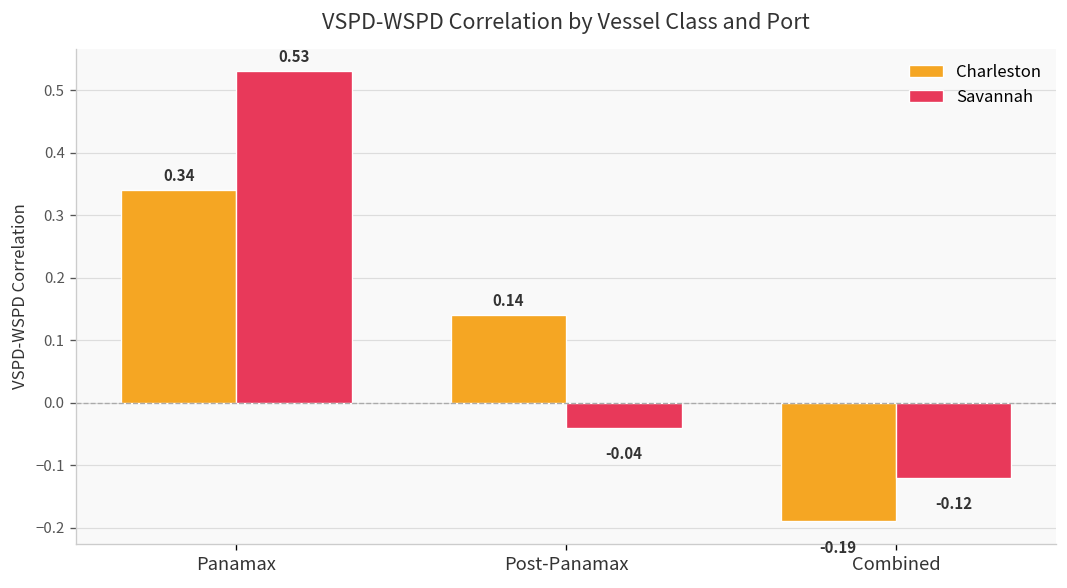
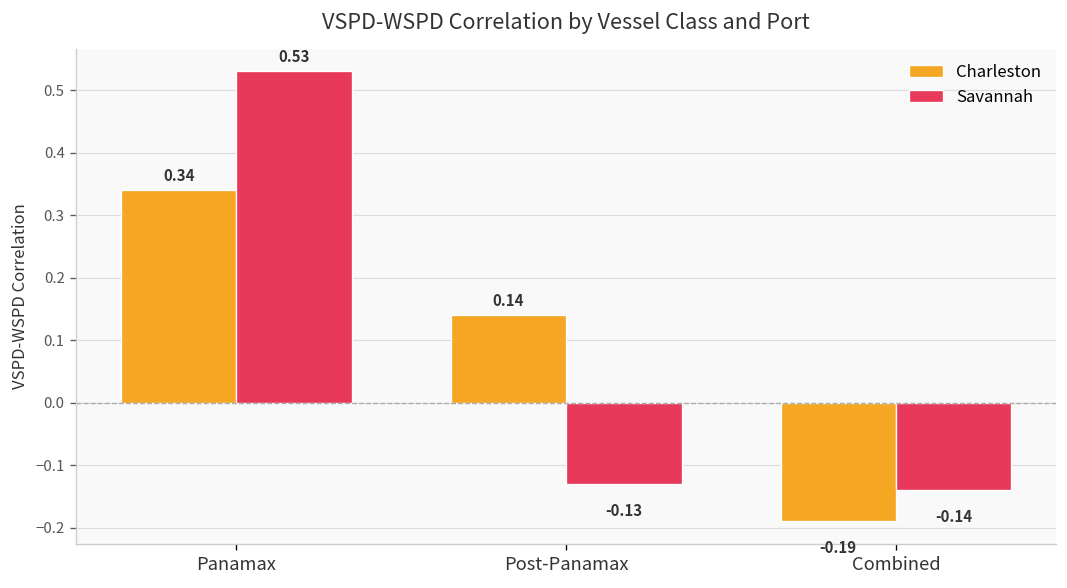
Savannah, Post-Panamax: -0.04 -> -0.13
Savannah, Combined: -0.12 -> -0.14
